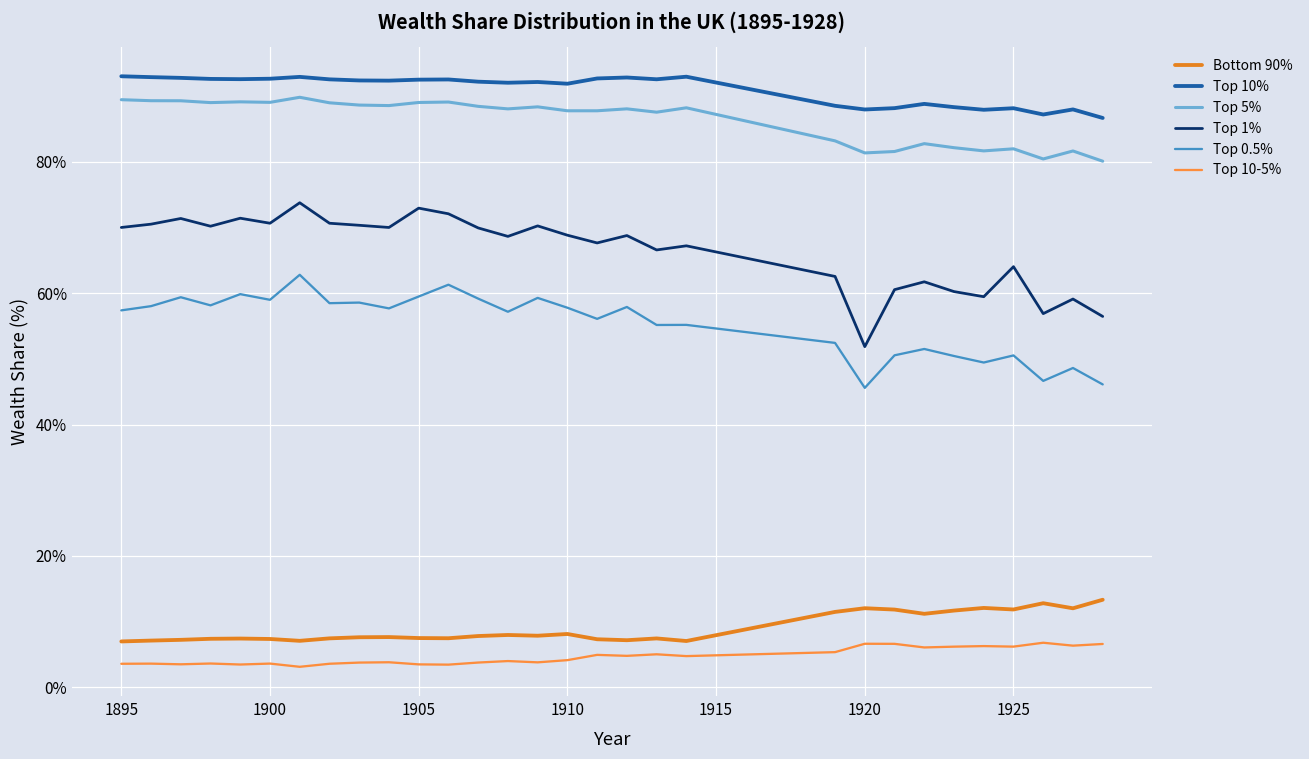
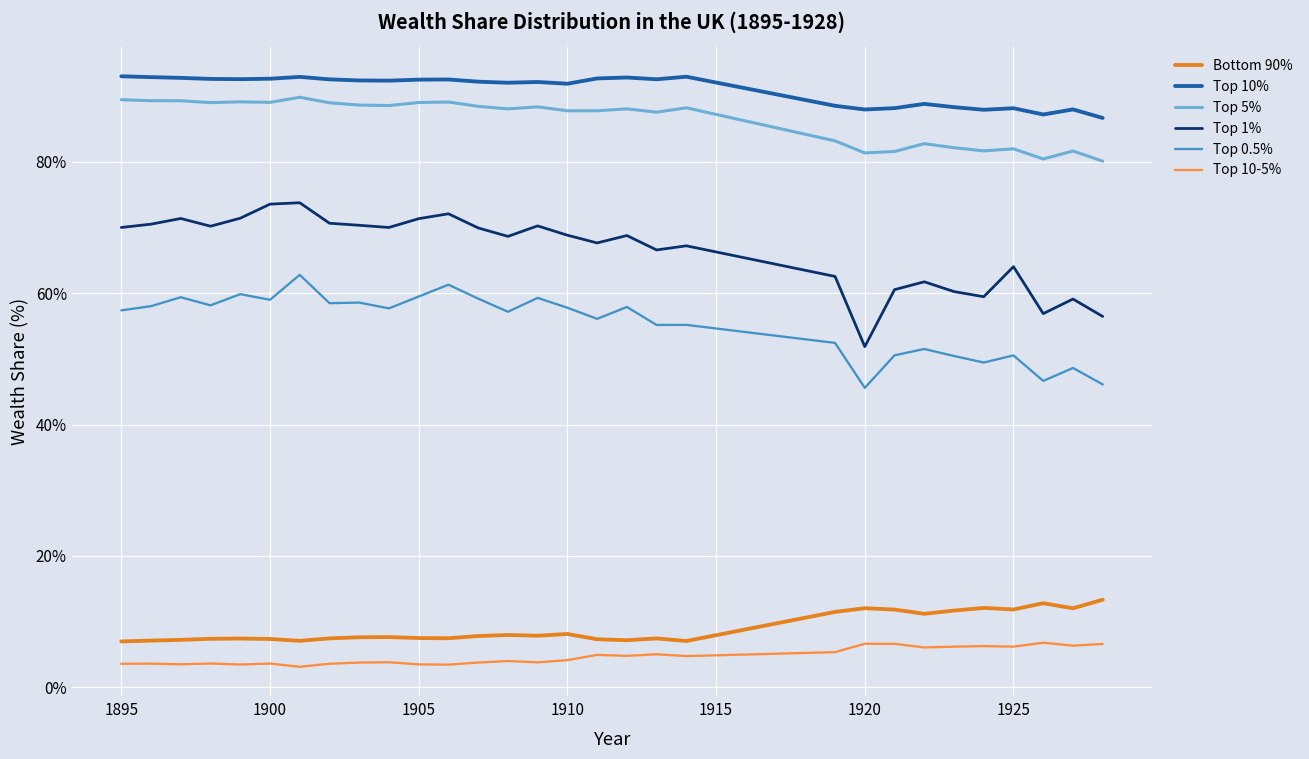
Top 1%, 1900: 71% -> 74%
Top 1%, 1905: 73% -> 71%
